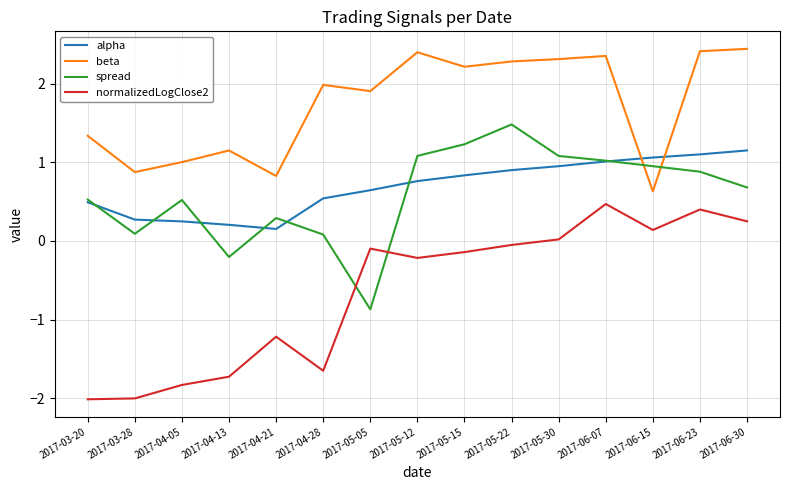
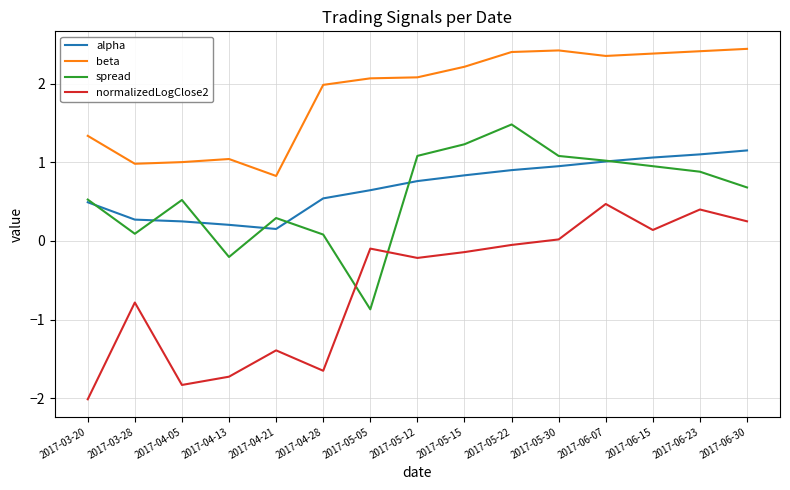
beta, 2017-03-28: 0.9 -> 1.0
normalizedLogClose2, 2017-03-28: -2.0 -> -0.8
beta, 2017-04-13: 1.1 -> 1.0
normalizedLogClose2, 2017-04-21: -1.2 -> -1.4
beta, 2017-05-05: 1.9 -> 2.1
beta, 2017-05-12: 2.4 -> 2.1
beta, 2017-05-22: 2.3 -> 2.4
beta, 2017-05-30: 2.3 -> 2.4
beta, 2017-06-15: 0.6 -> 2.4
